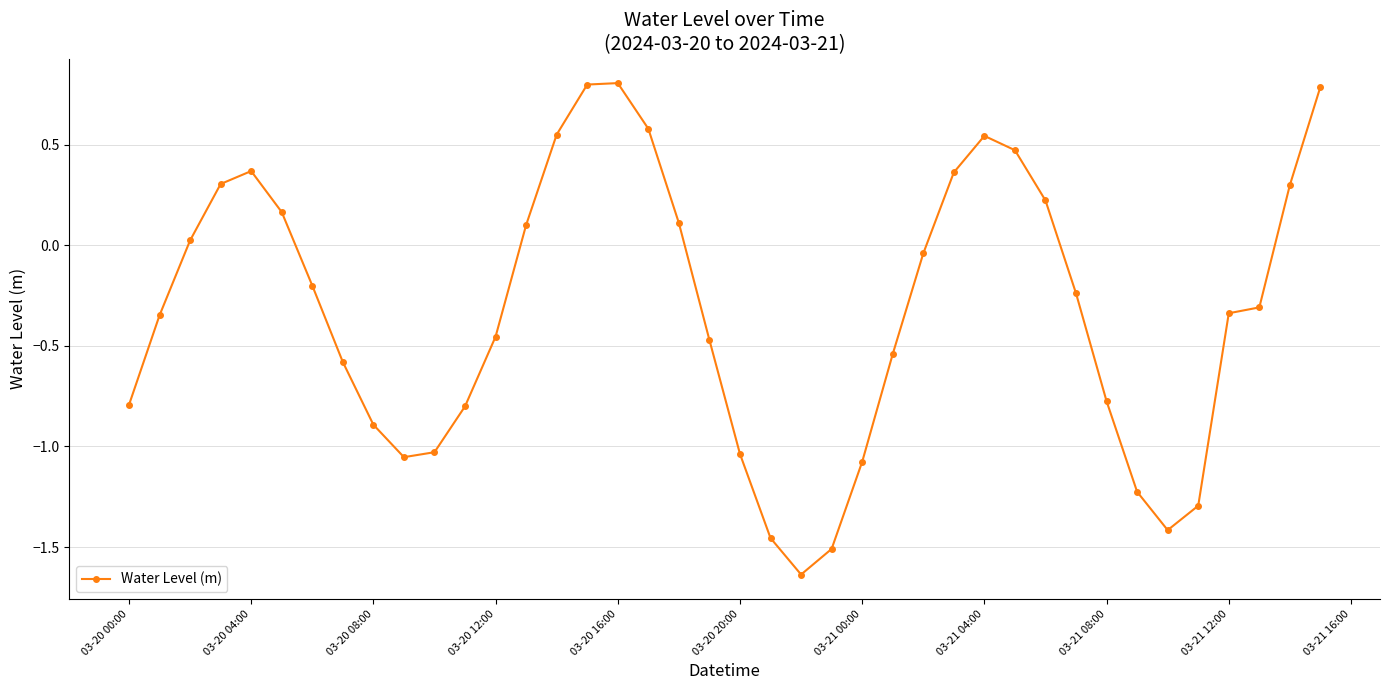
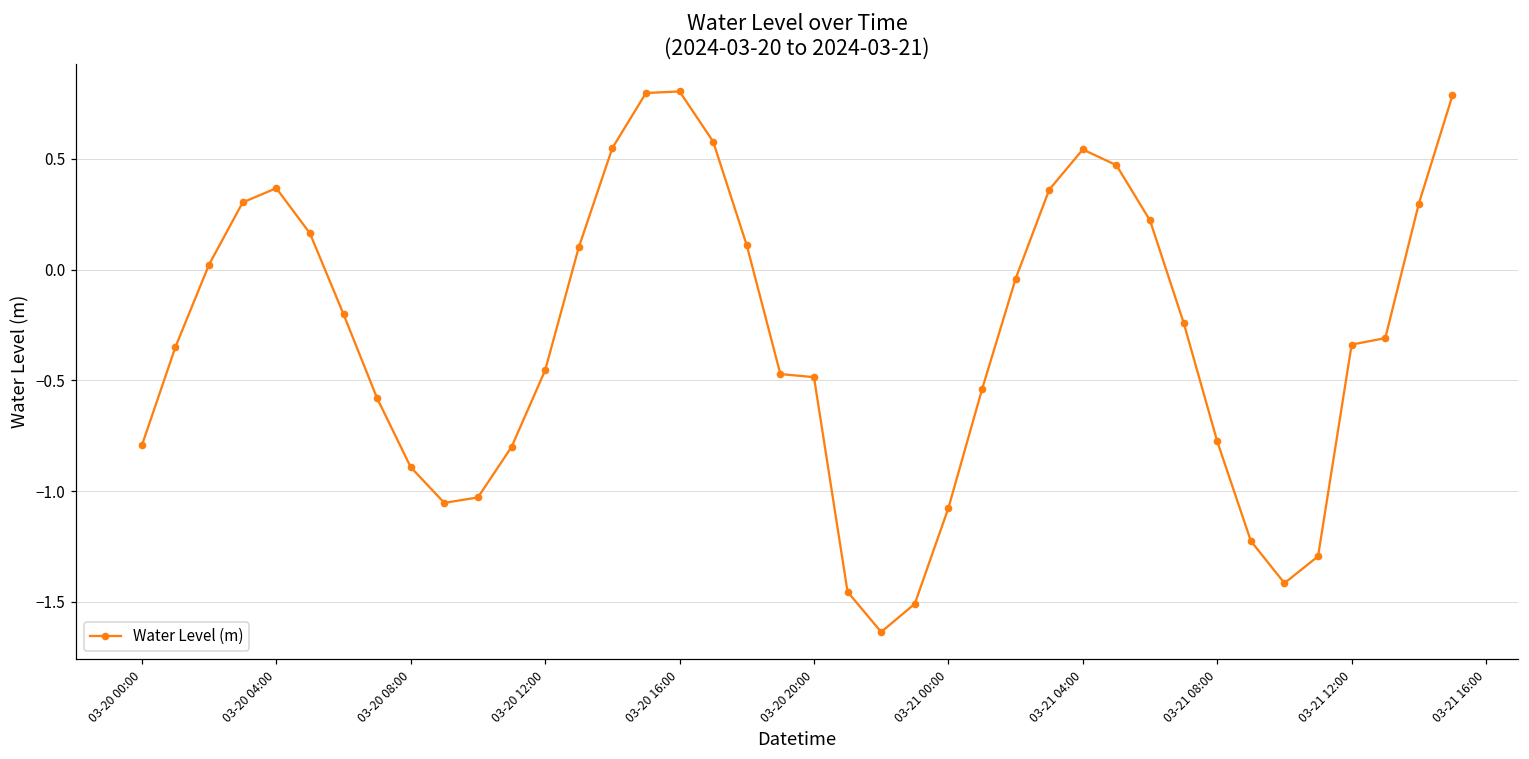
03-20 20:00: -1.04 -> -0.49
